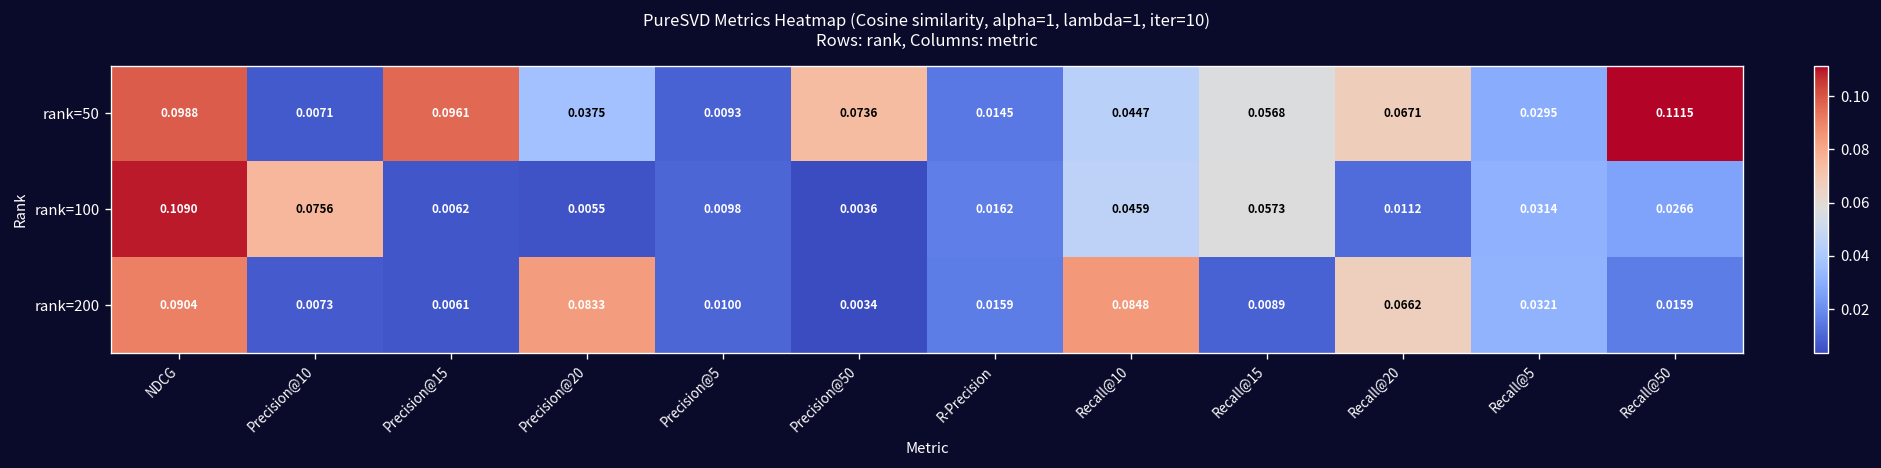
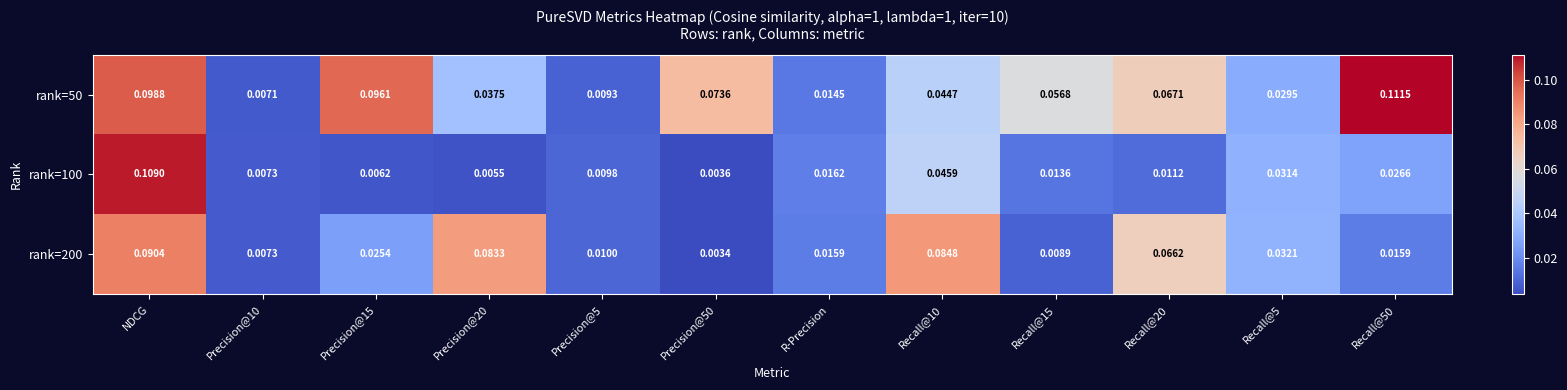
rank=100, Precision@10: 0.0756 -> 0.0073
rank=100, Recall@15: 0.0573 -> 0.0136
rank=200, Precision@15: 0.0061 -> 0.0254
